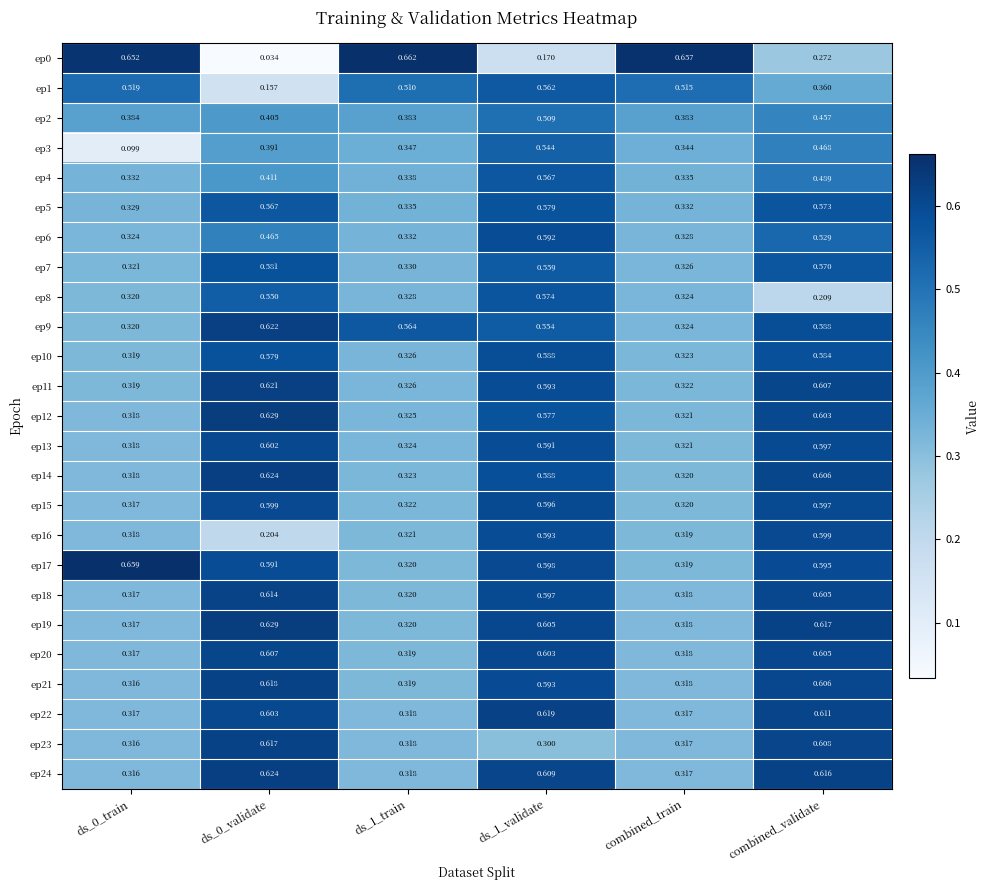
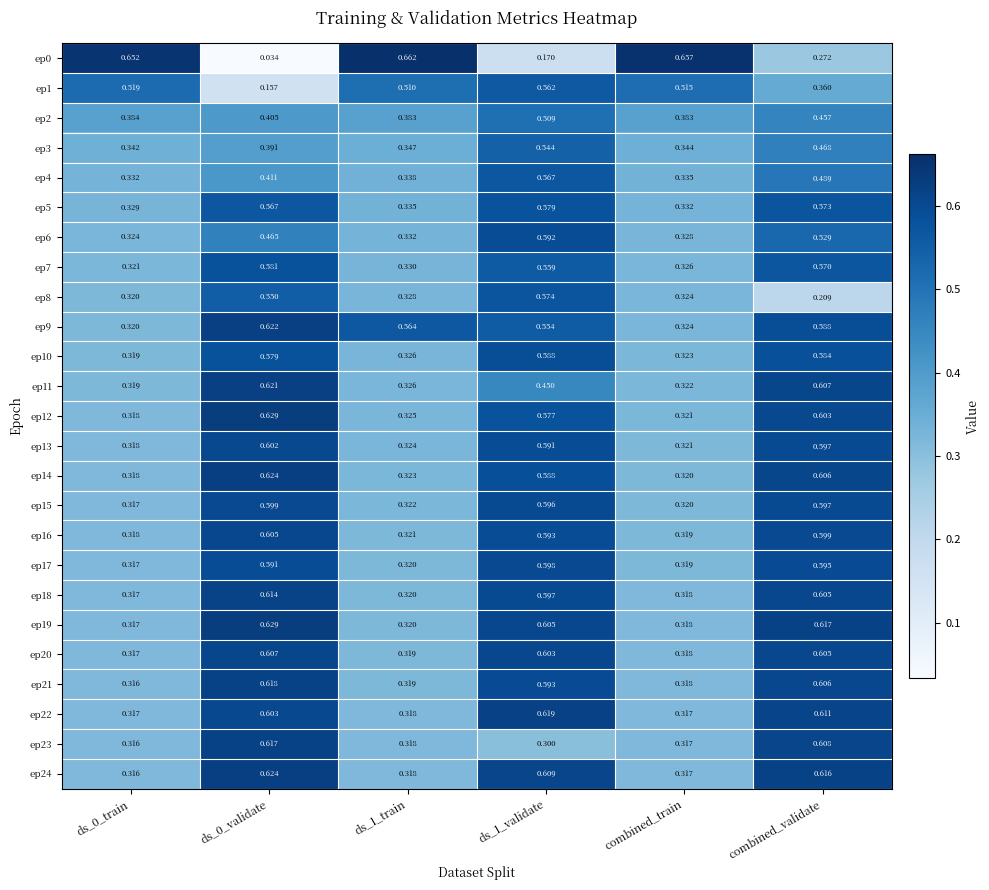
ep3, ds_0_train: 0.099 -> 0.342
ep11, ds_1_validate: 0.593 -> 0.450
ep16, ds_0_validate: 0.204 -> 0.605
ep17, ds_0_train: 0.659 -> 0.317
